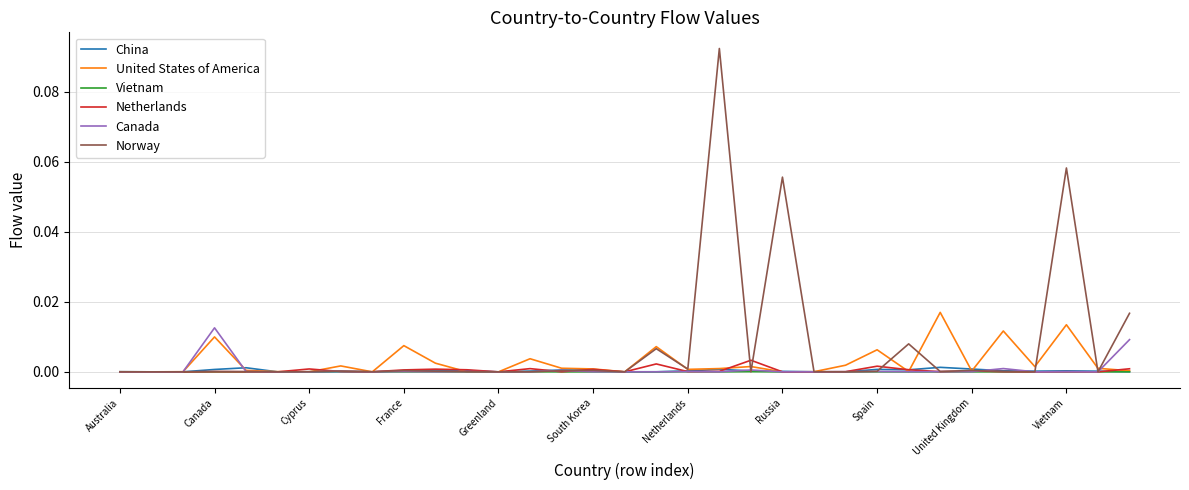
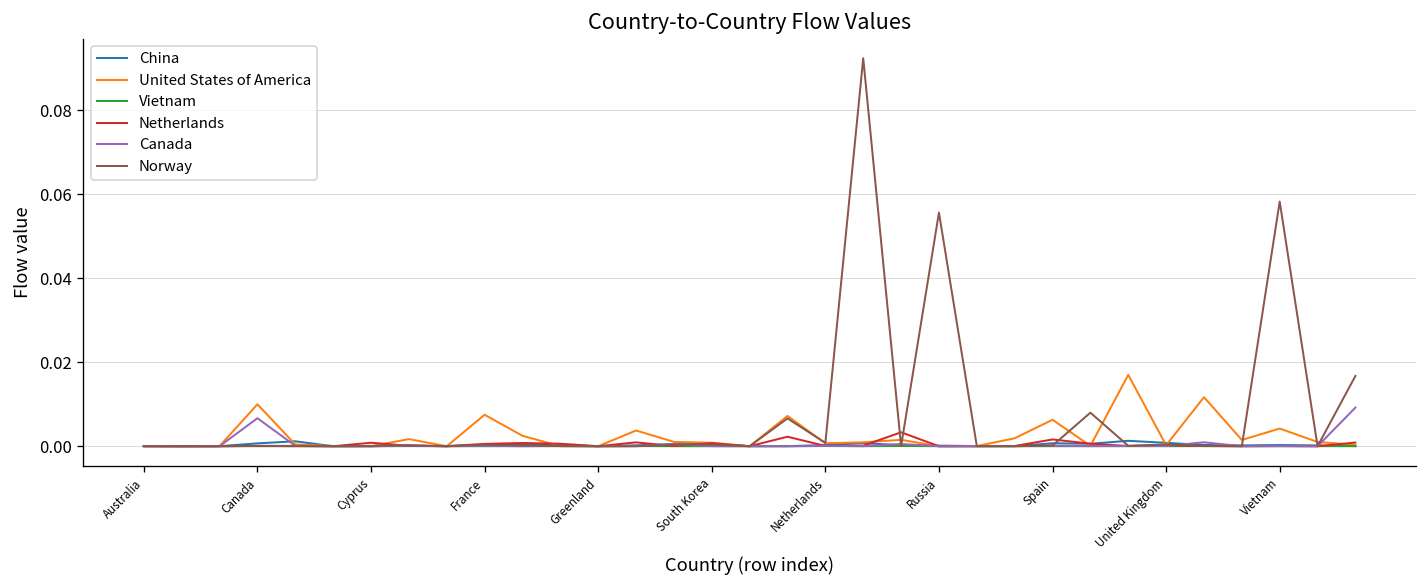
Canada, Canada: 0.013 -> 0.007
United States of America, Vietnam: 0.013 -> 0.004
